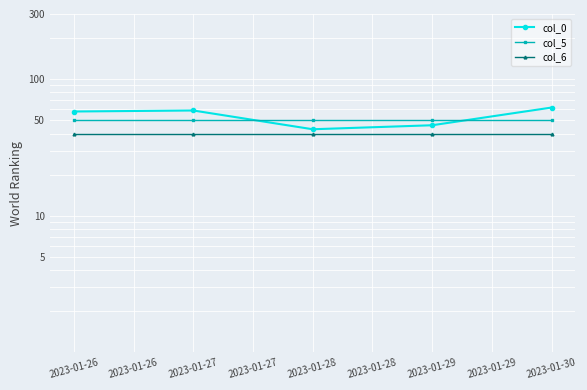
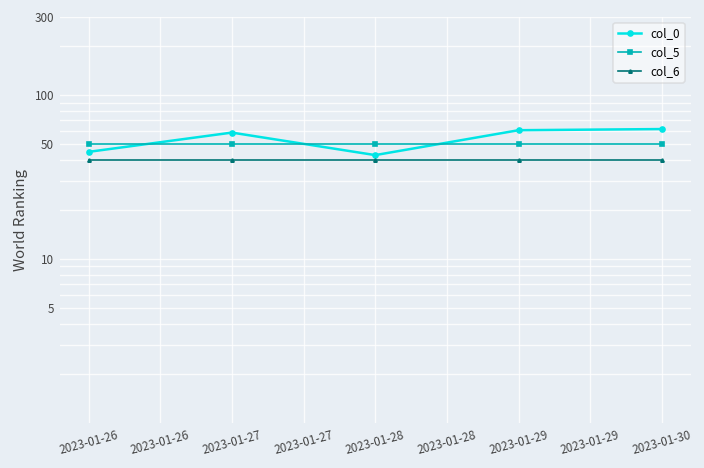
col_0, 2023-01-26: 58 -> 45
col_0, 2023-01-29: 46 -> 60
